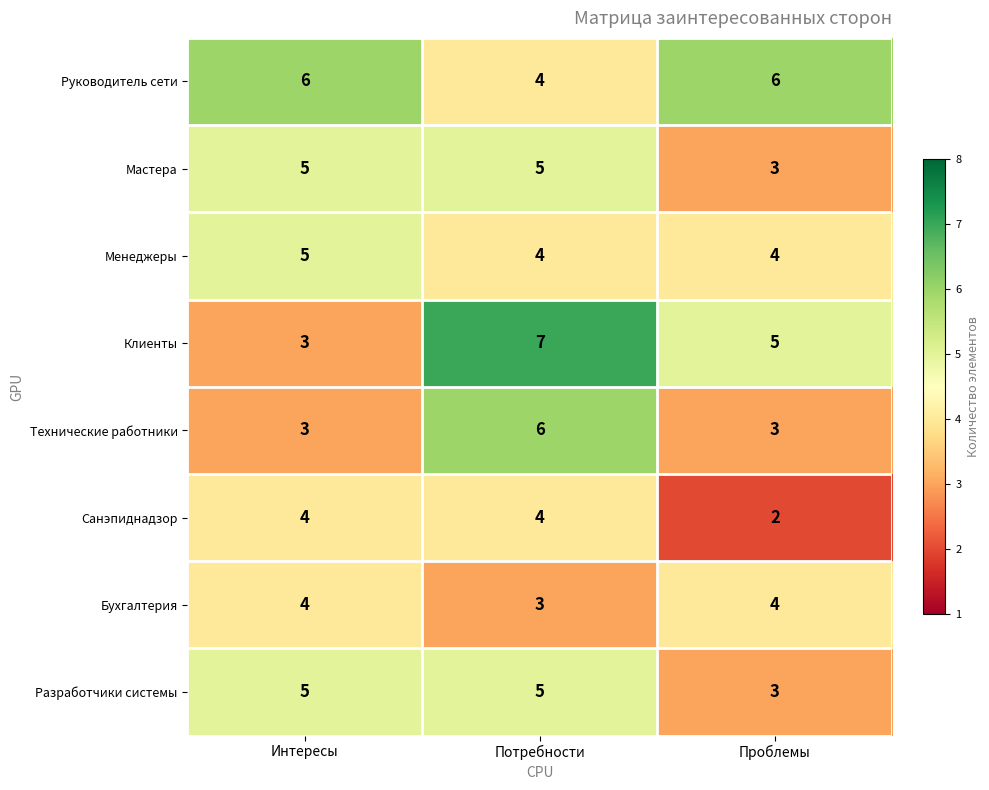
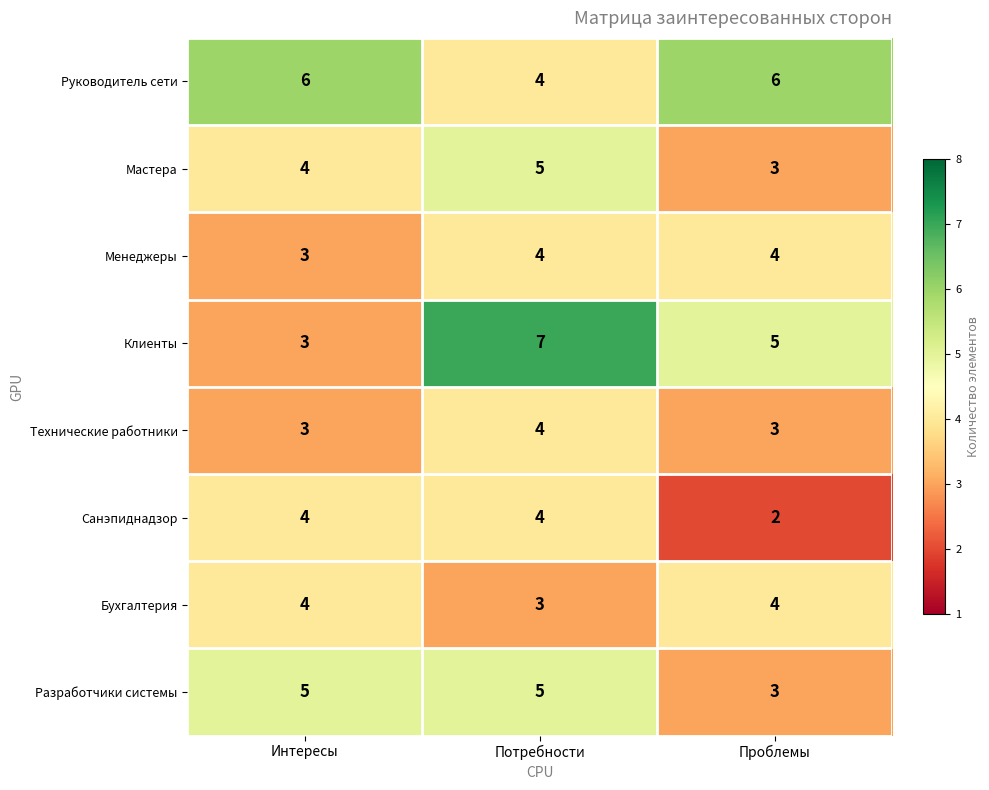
Мастера, Интересы: 5 -> 4
Менеджеры, Интересы: 5 -> 3
Технические работники, Потребности: 6 -> 4
